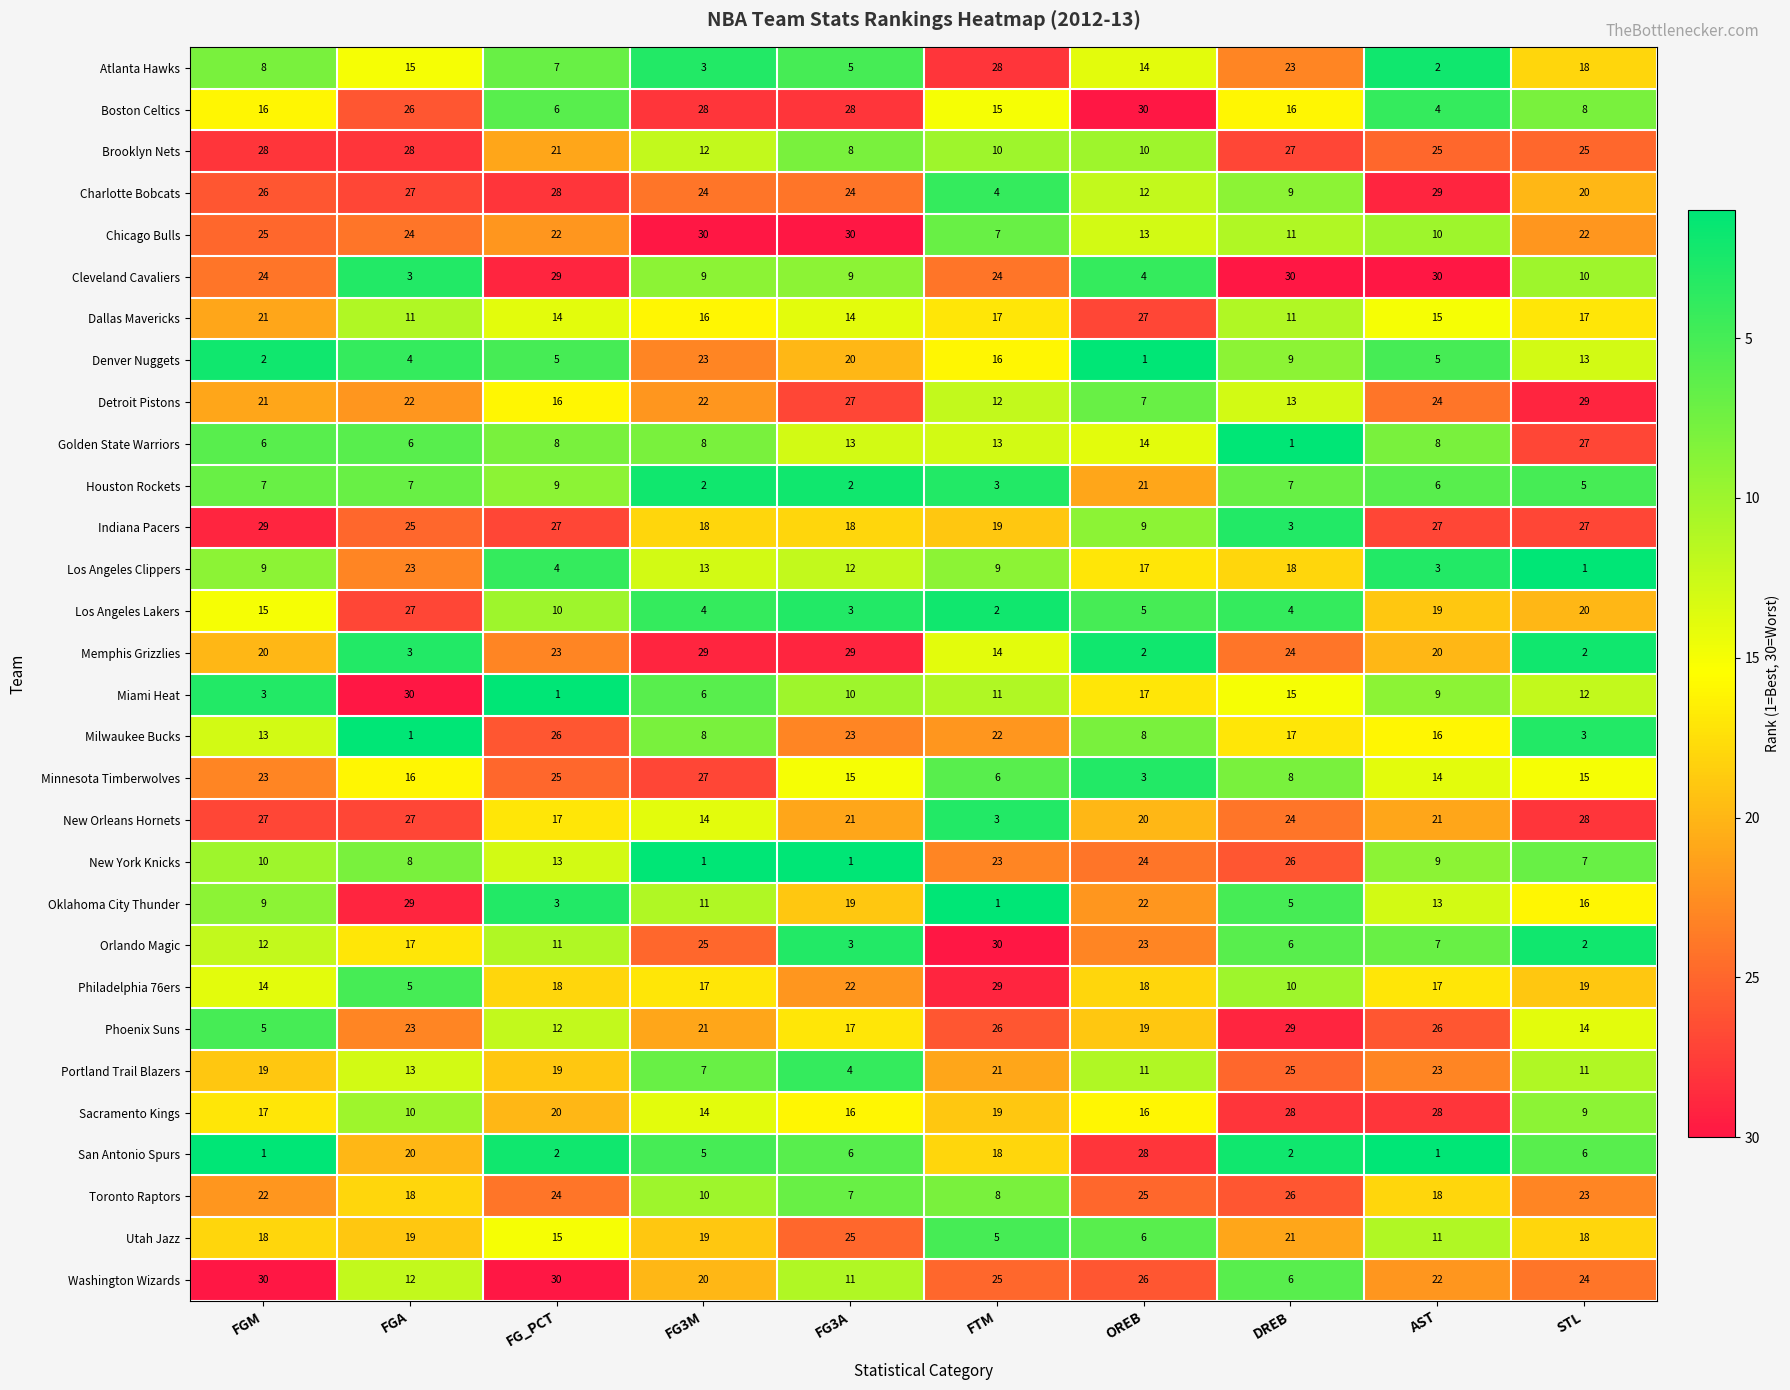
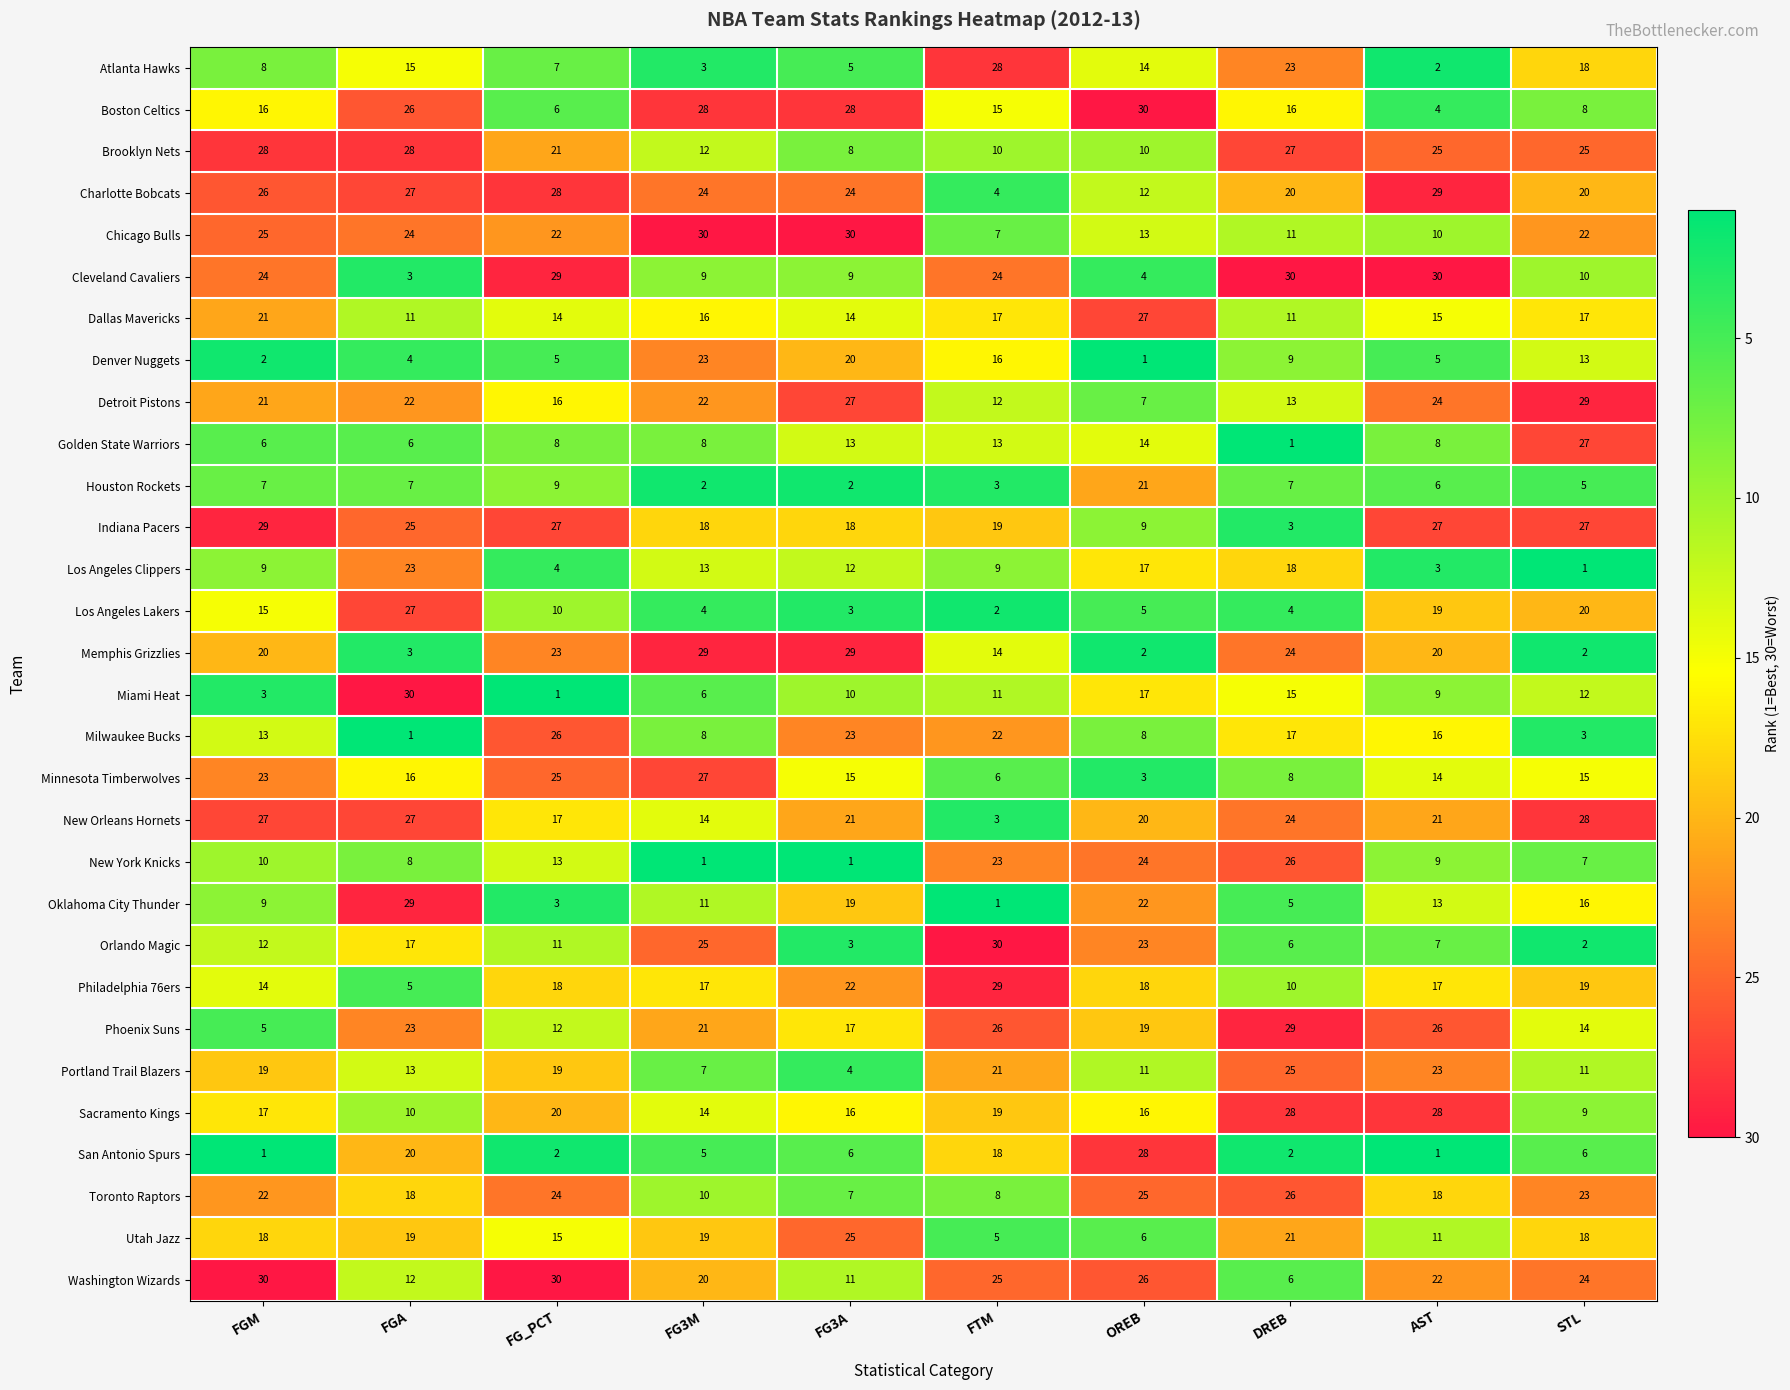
Charlotte Bobcats, DREB: 9 -> 20
